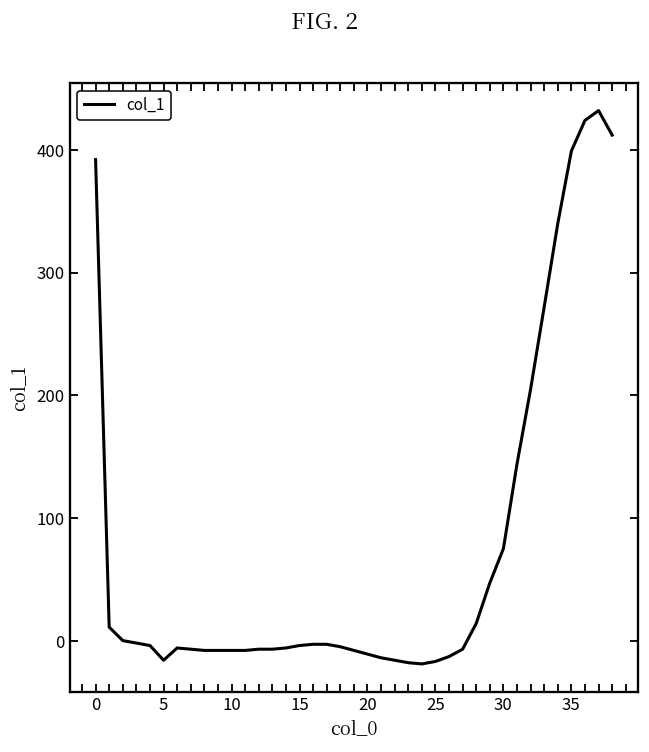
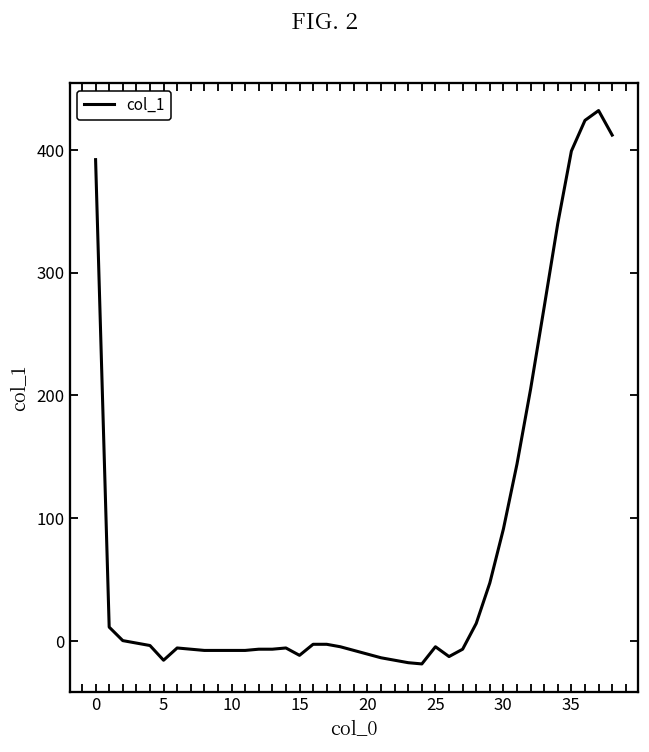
15: -4 -> -12
25: -17 -> -5
30: 75 -> 91
